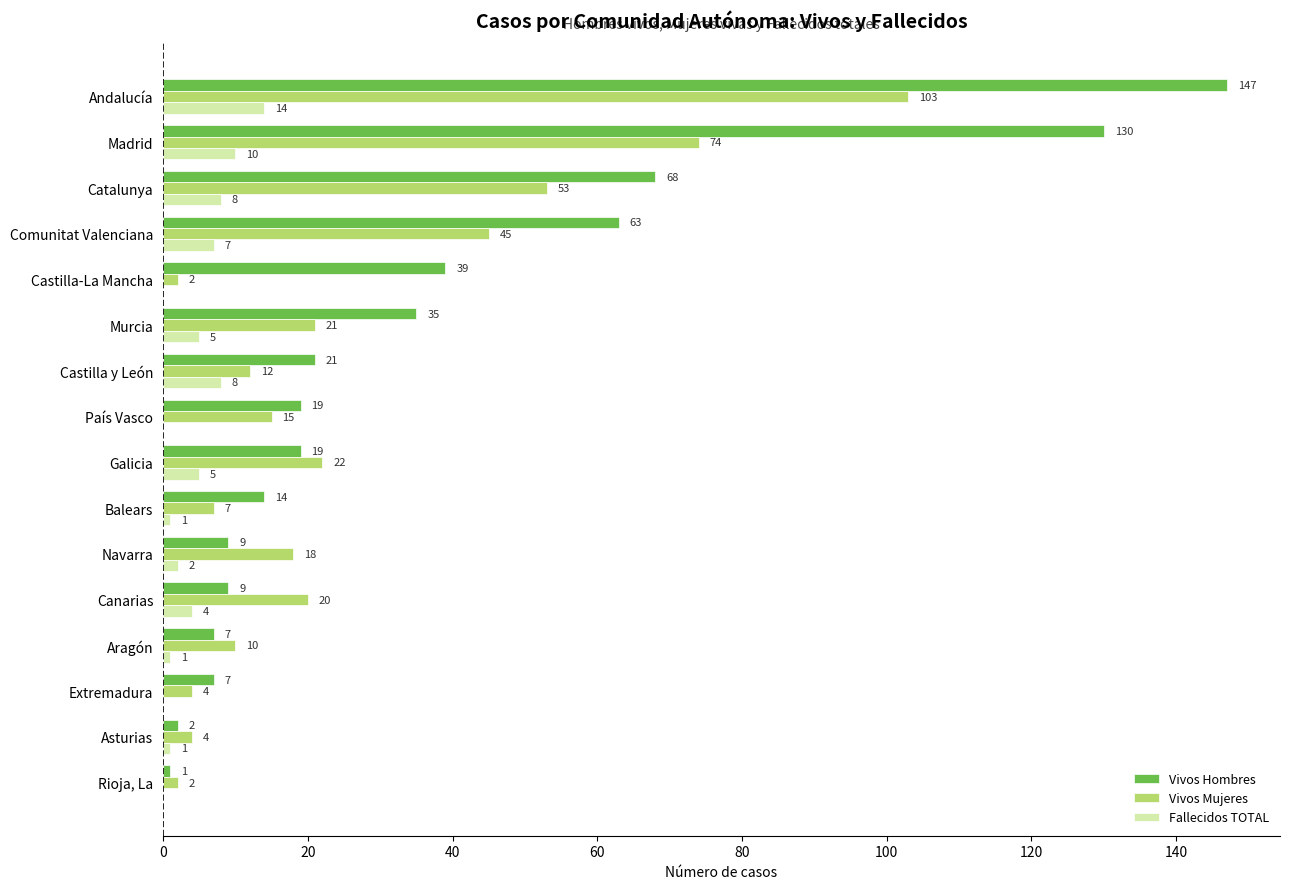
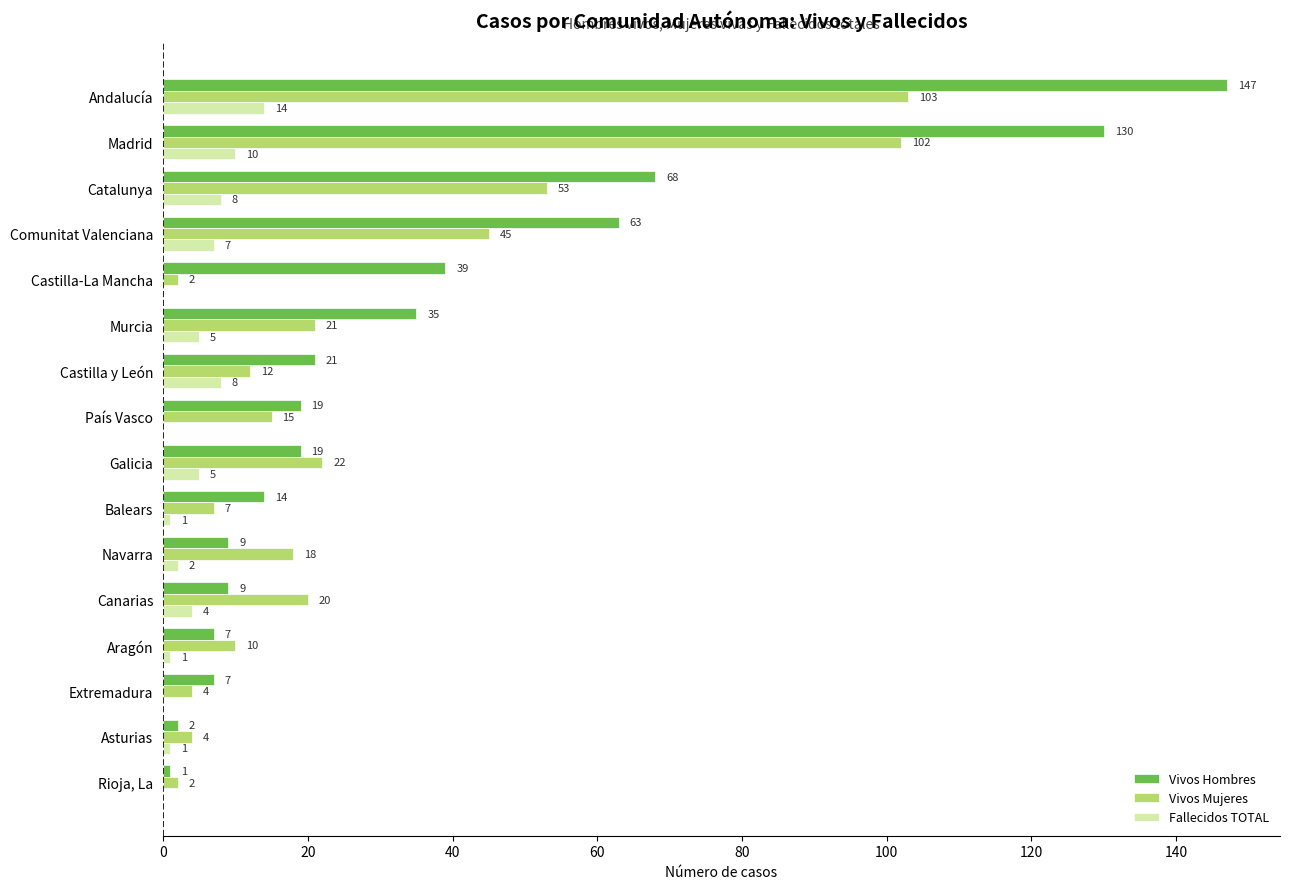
Vivos Mujeres, Madrid: 74 -> 102
